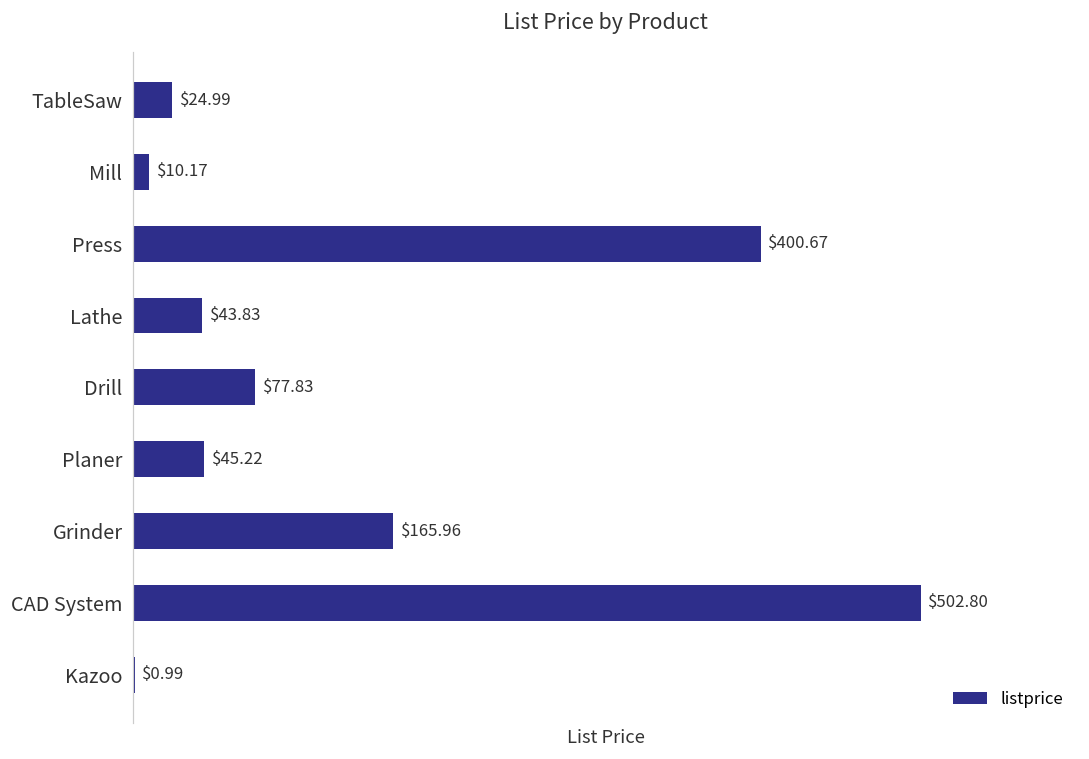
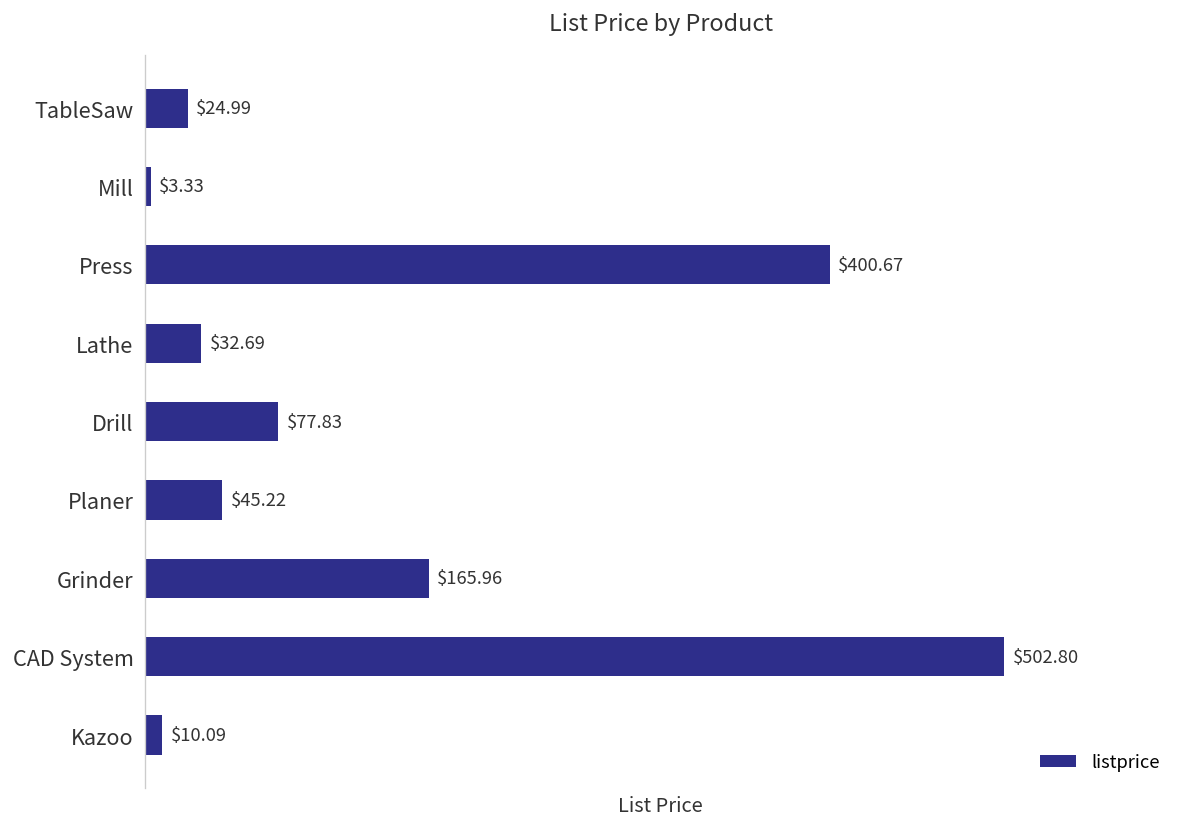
Mill: $10.17 -> $3.33
Lathe: $43.83 -> $32.69
Kazoo: $0.99 -> $10.09
